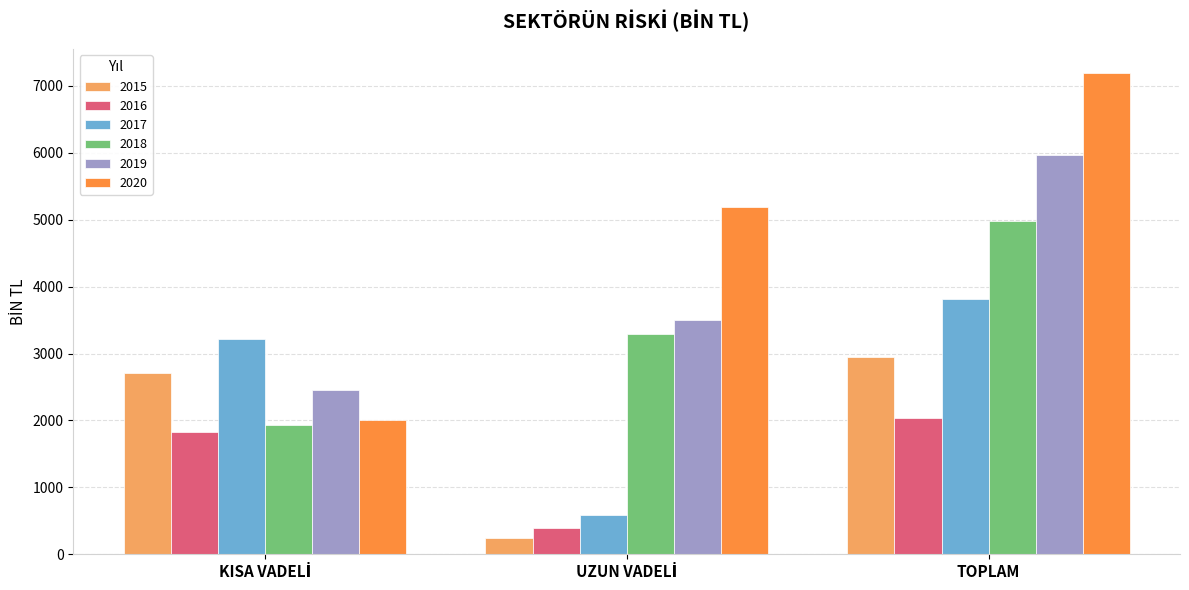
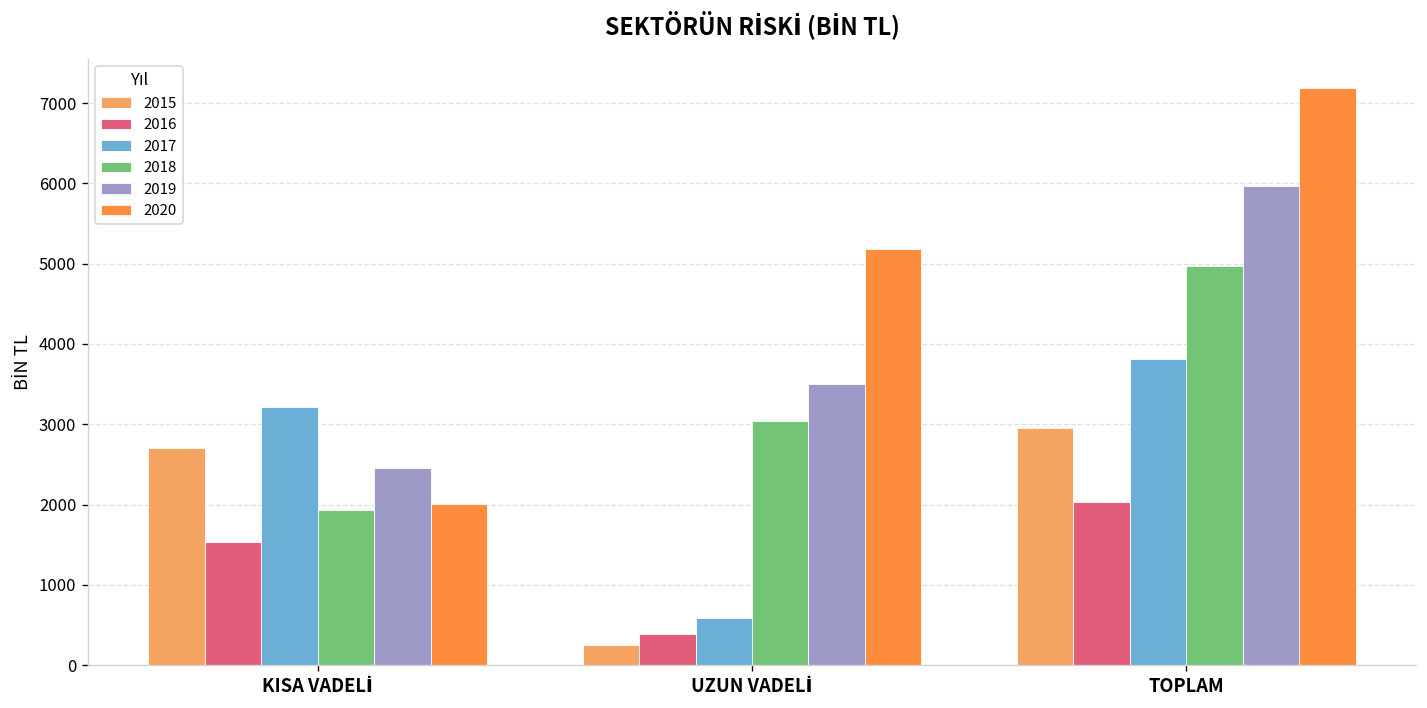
2016, KISA VADELİ: 1800 -> 1500
2018, UZUN VADELİ: 3300 -> 3000
